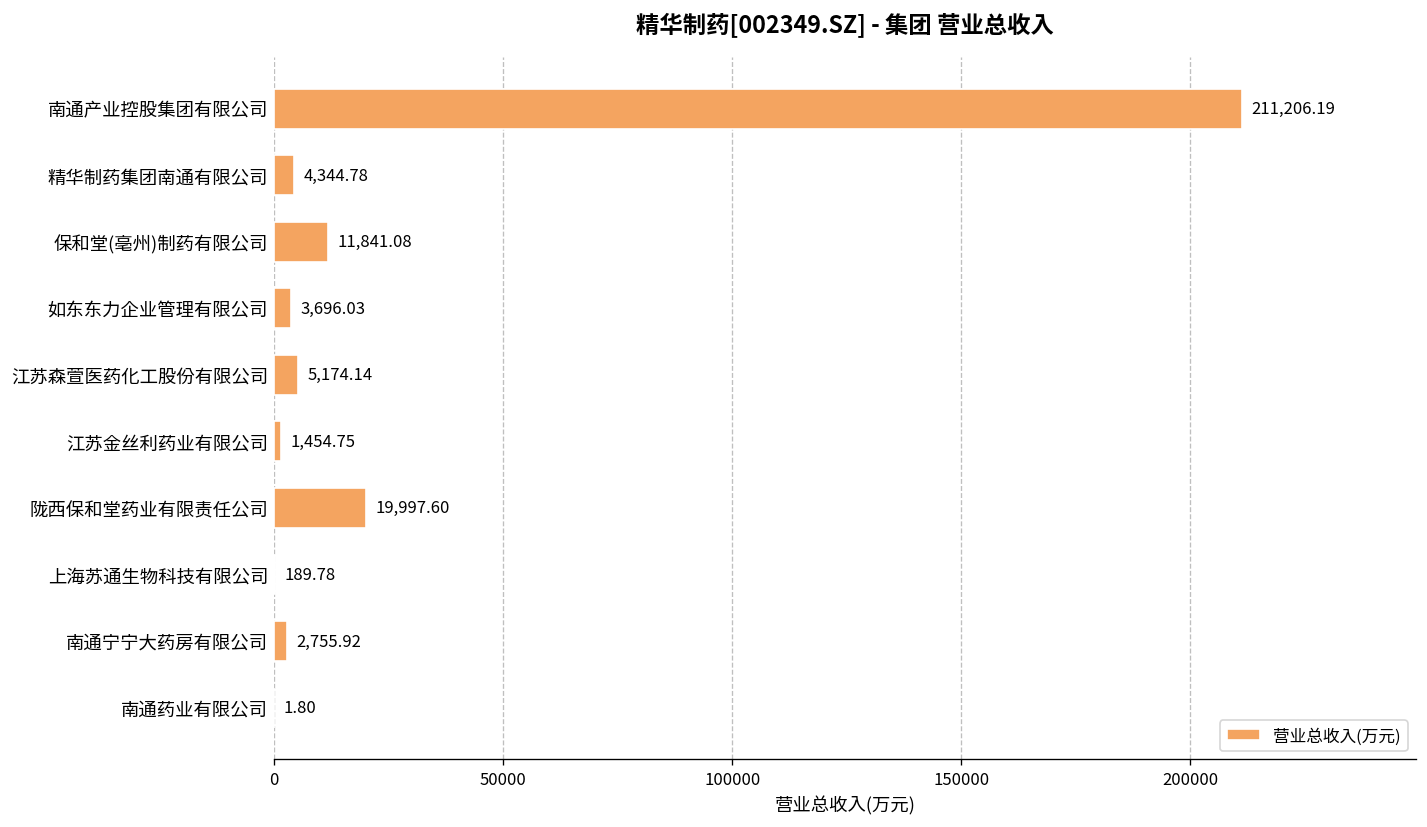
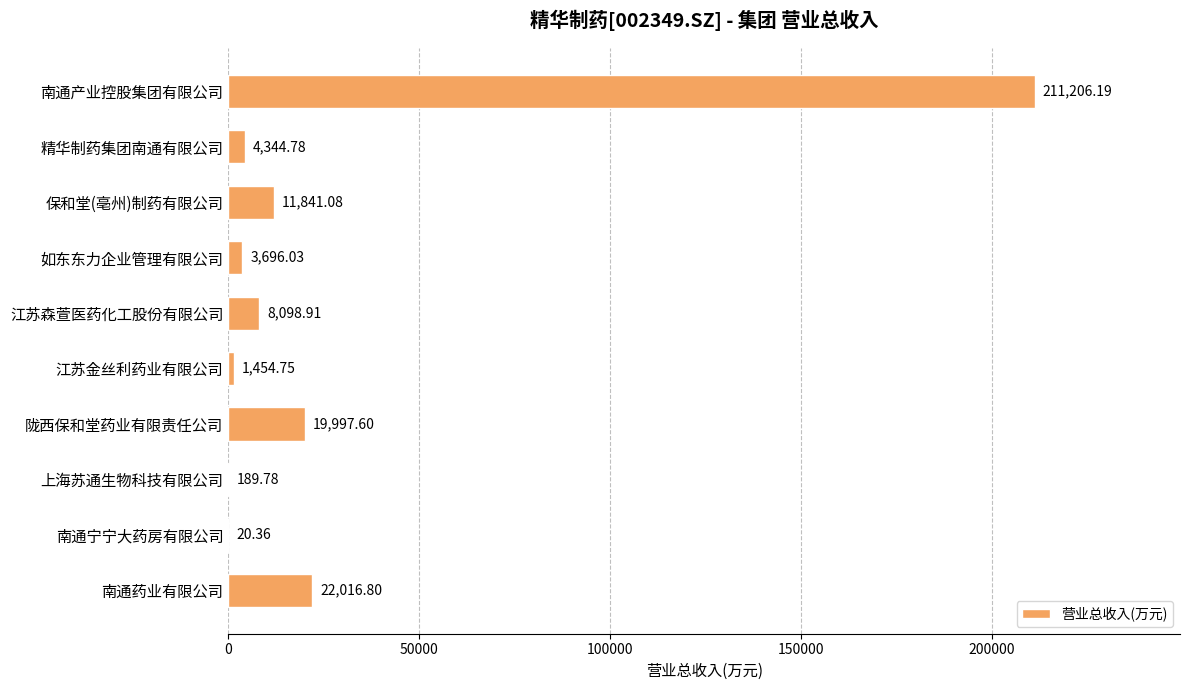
江苏森萱医药化工股份有限公司: 5,174.14 -> 8,098.91
南通宁宁大药房有限公司: 2,755.92 -> 20.36
南通药业有限公司: 1.80 -> 22,016.80
